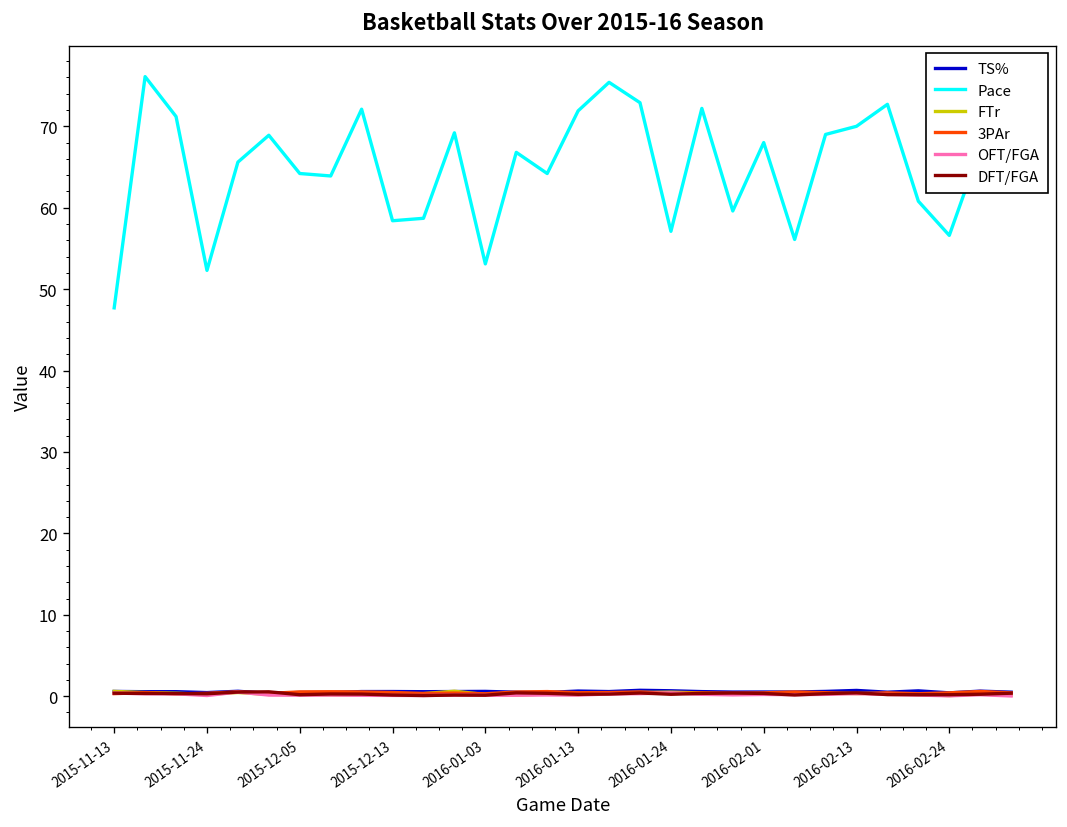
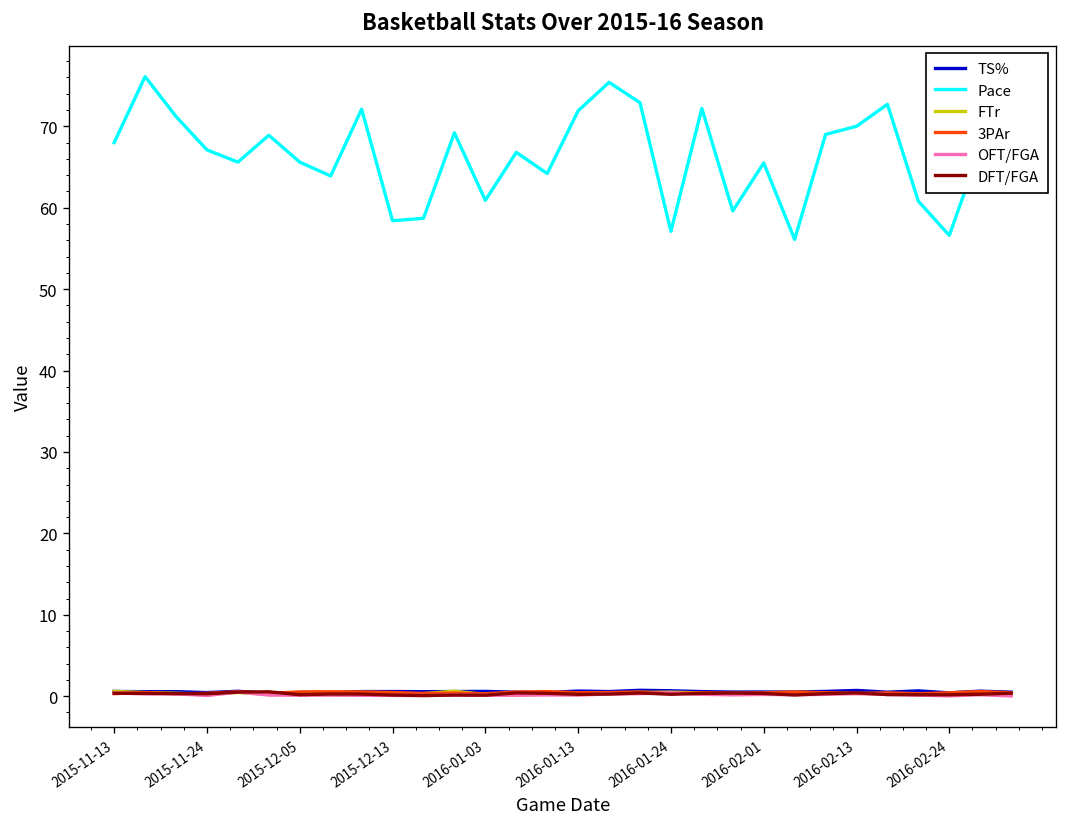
Pace, 2015-11-13: 48 -> 68
Pace, 2015-11-24: 52 -> 67
Pace, 2015-12-05: 64 -> 66
Pace, 2016-01-03: 53 -> 61
Pace, 2016-02-01: 68 -> 66
